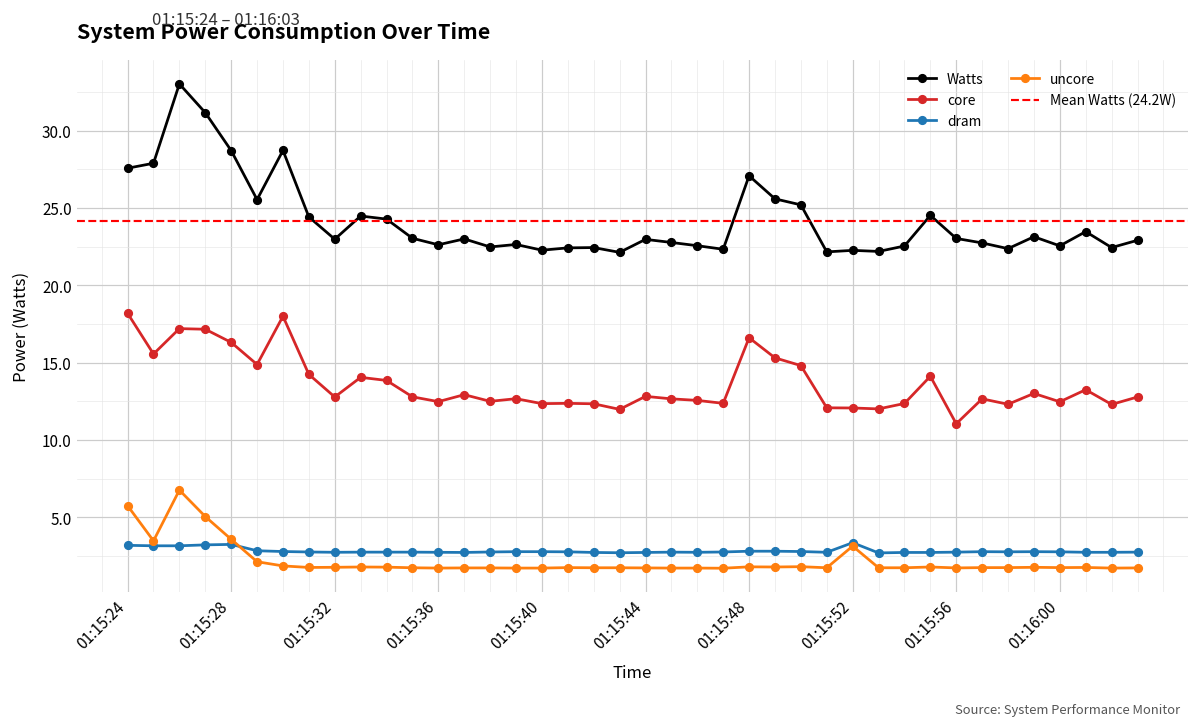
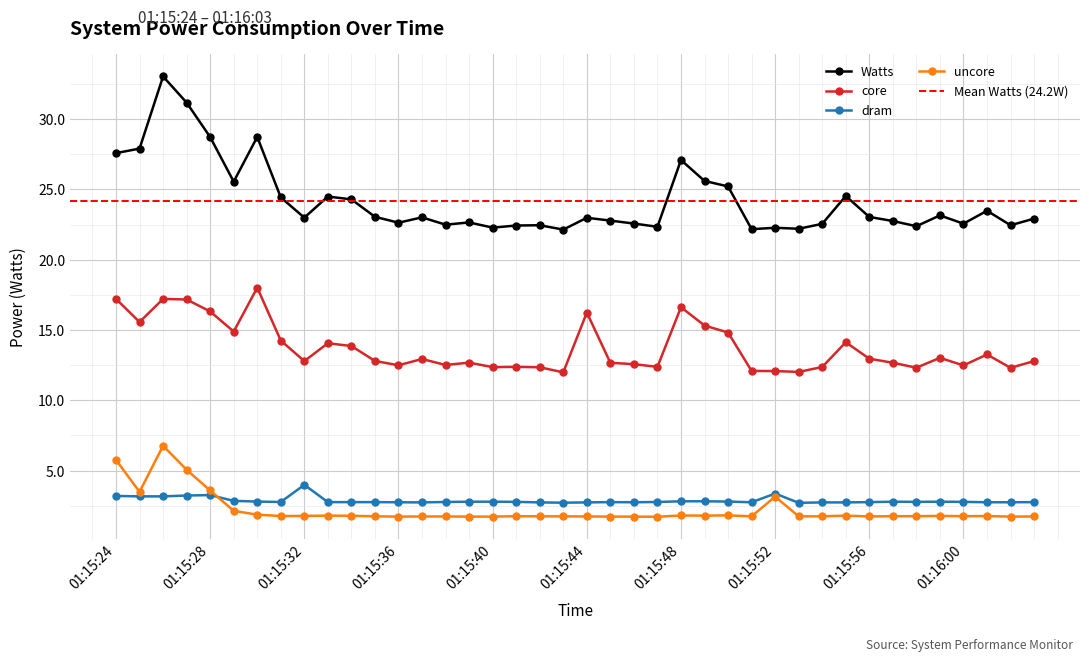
core, 01:15:24: 18.2 -> 17.2
dram, 01:15:32: 2.8 -> 4.0
core, 01:15:44: 12.8 -> 16.2
core, 01:15:56: 11.1 -> 13.0
